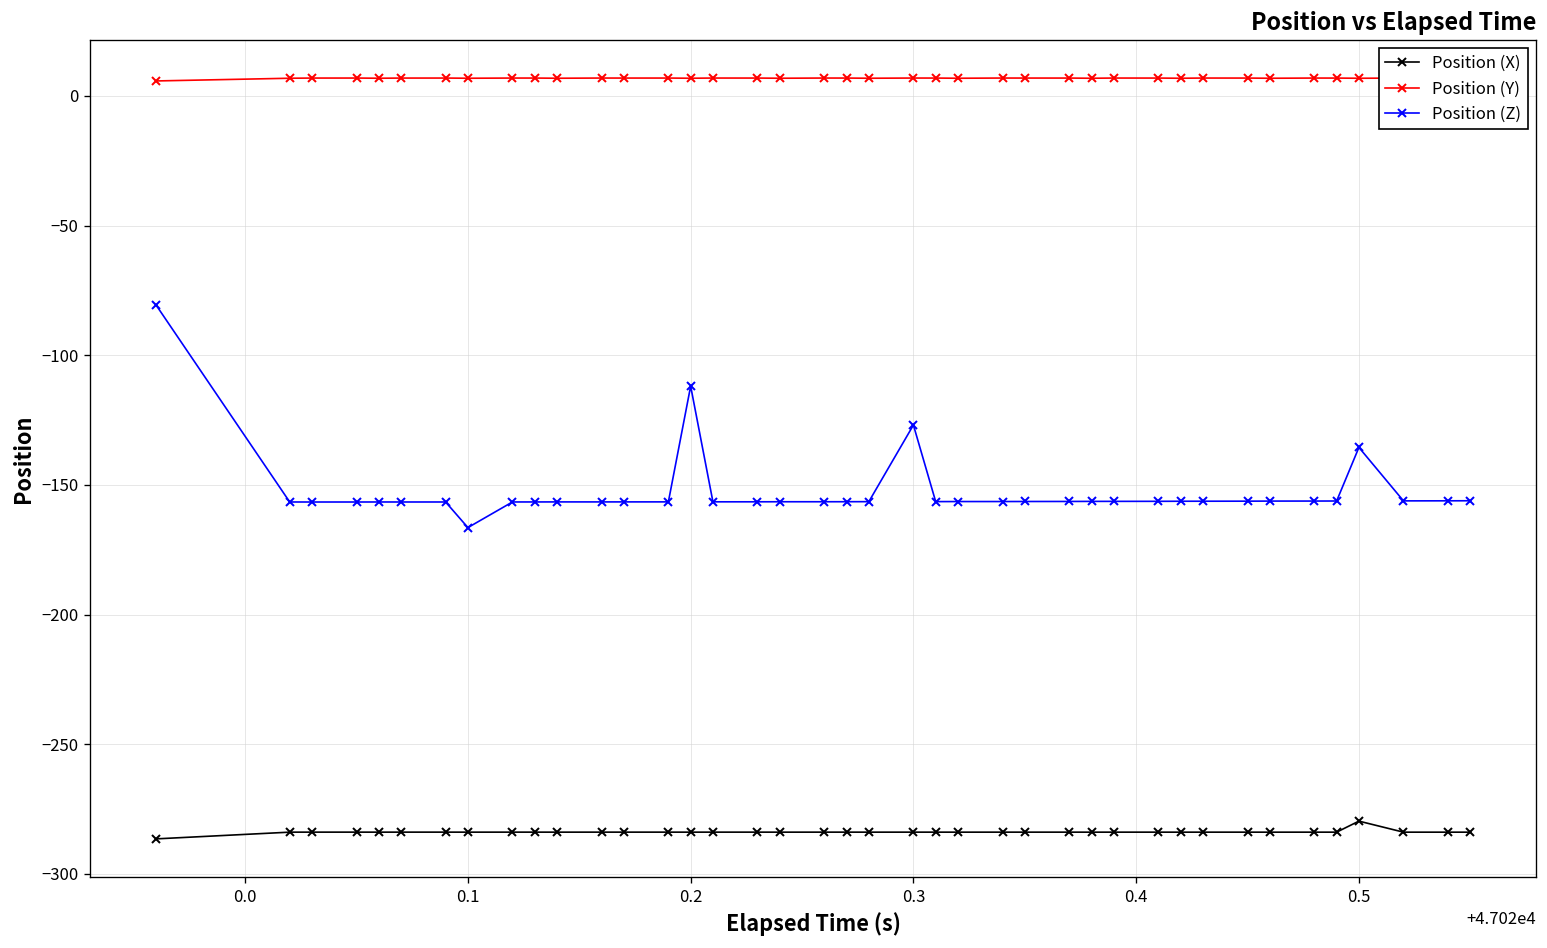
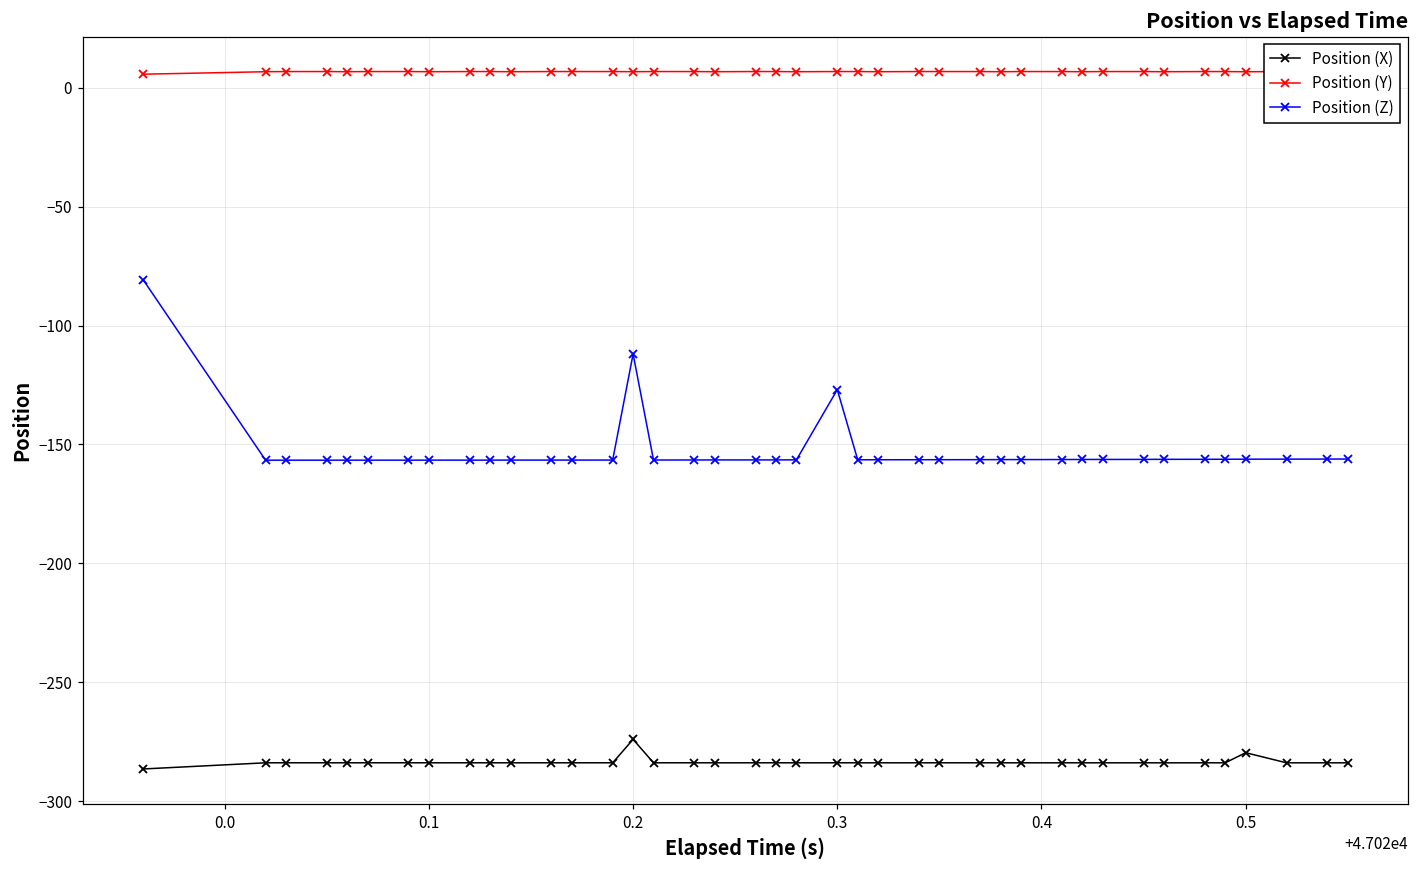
Position (Z), 0.1: -166 -> -157
Position (X), 0.2: -284 -> -274
Position (Z), 0.5: -136 -> -156
